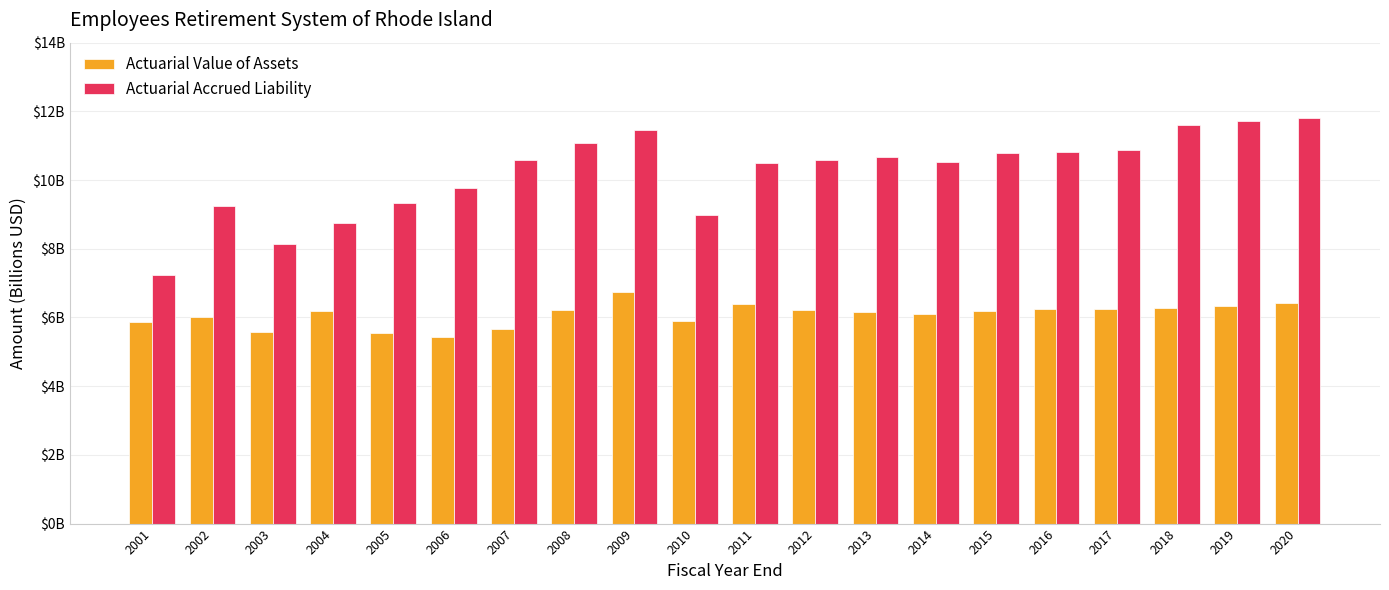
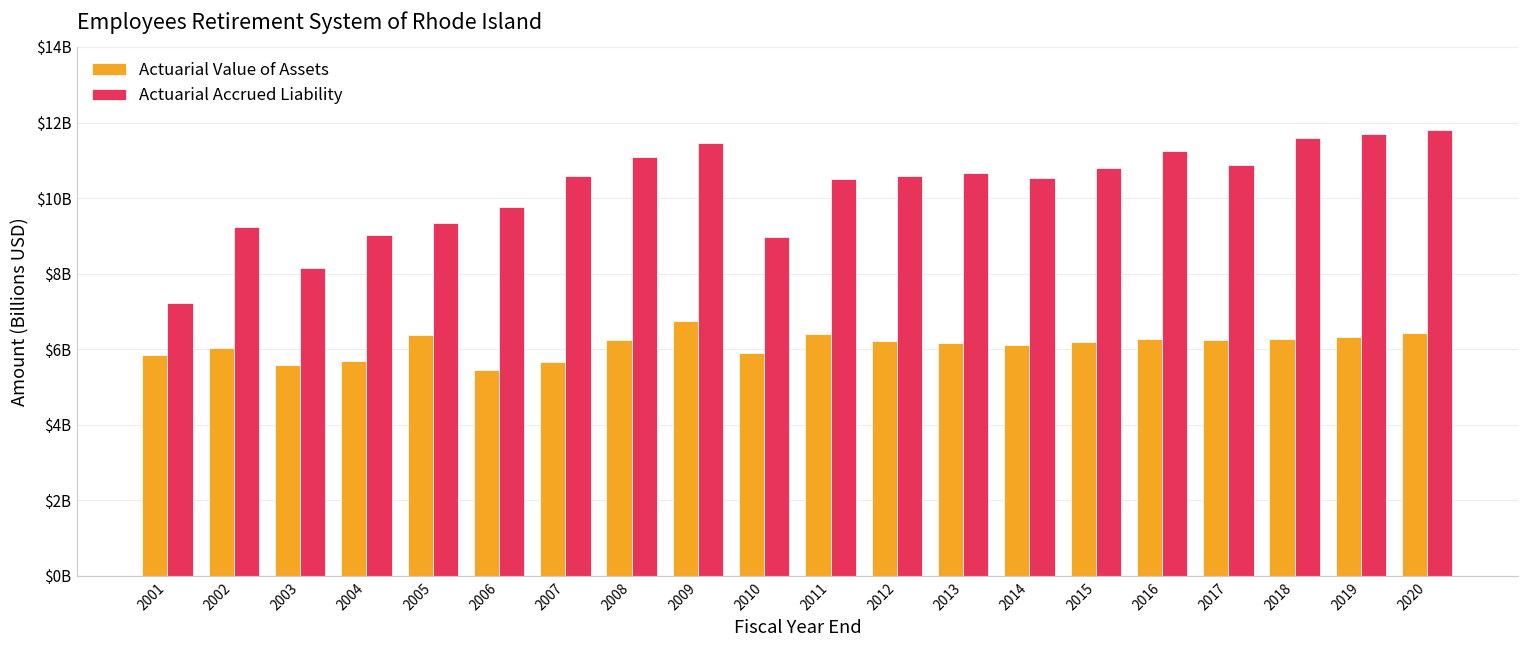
Actuarial Value of Assets, 2004: $6200000000 -> $5700000000
Actuarial Accrued Liability, 2004: $8700000000 -> $9000000000
Actuarial Value of Assets, 2005: $5500000000 -> $6400000000
Actuarial Accrued Liability, 2016: $10800000000 -> $11200000000
